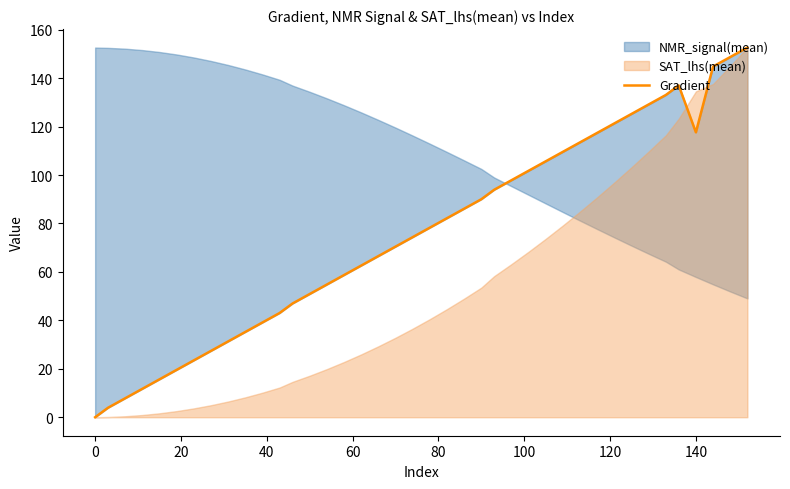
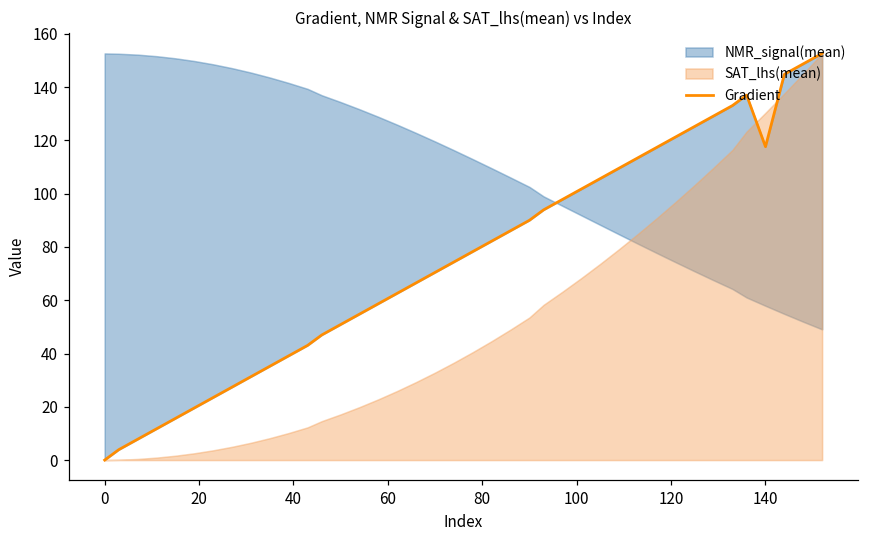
SAT_lhs(mean), 140: 135 -> 130
